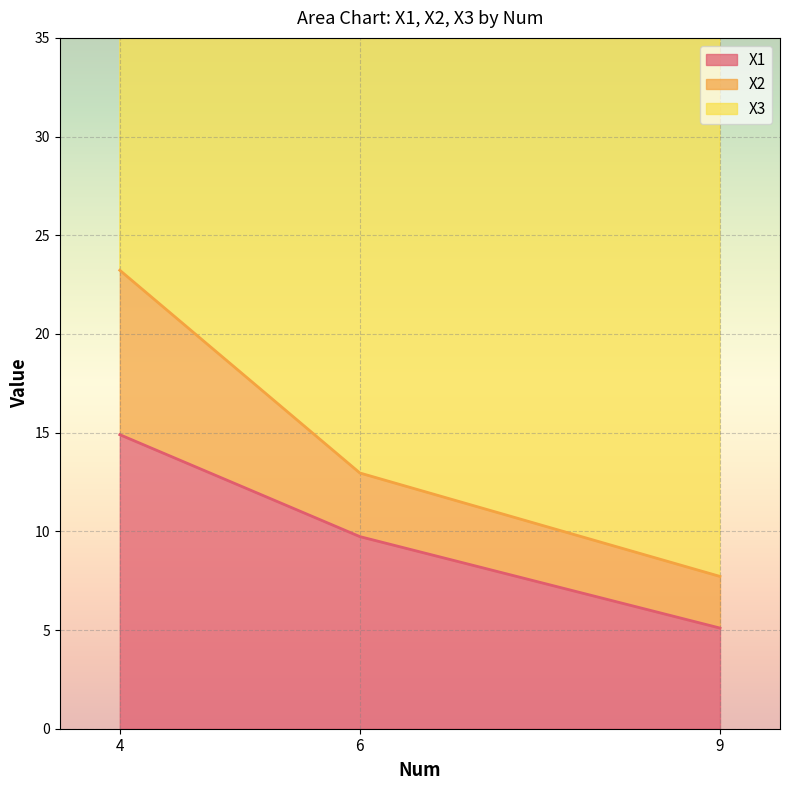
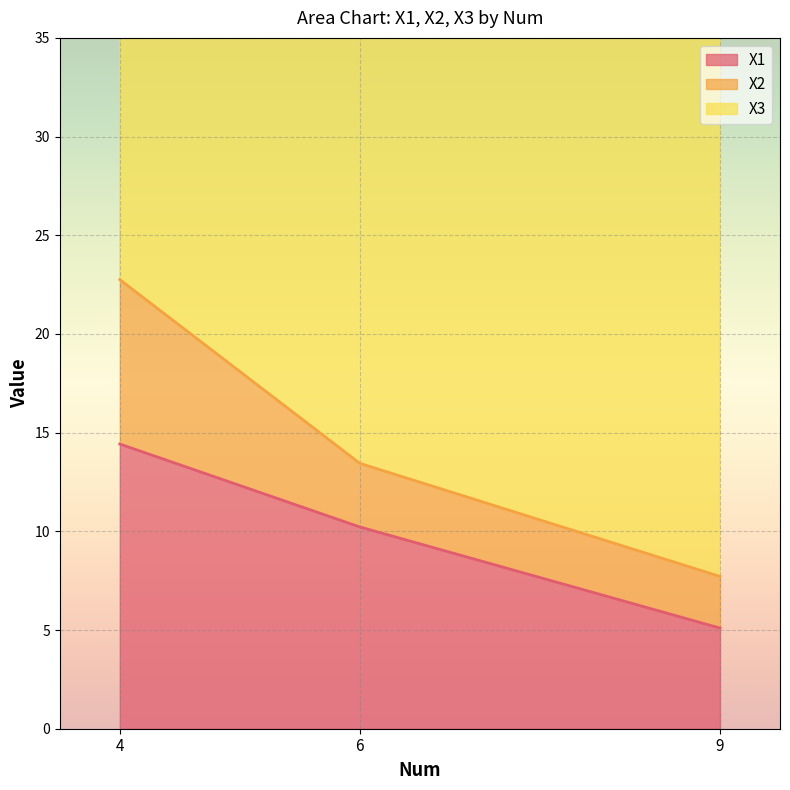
X1, 4: 14.9 -> 14.4
X1, 6: 9.7 -> 10.2
